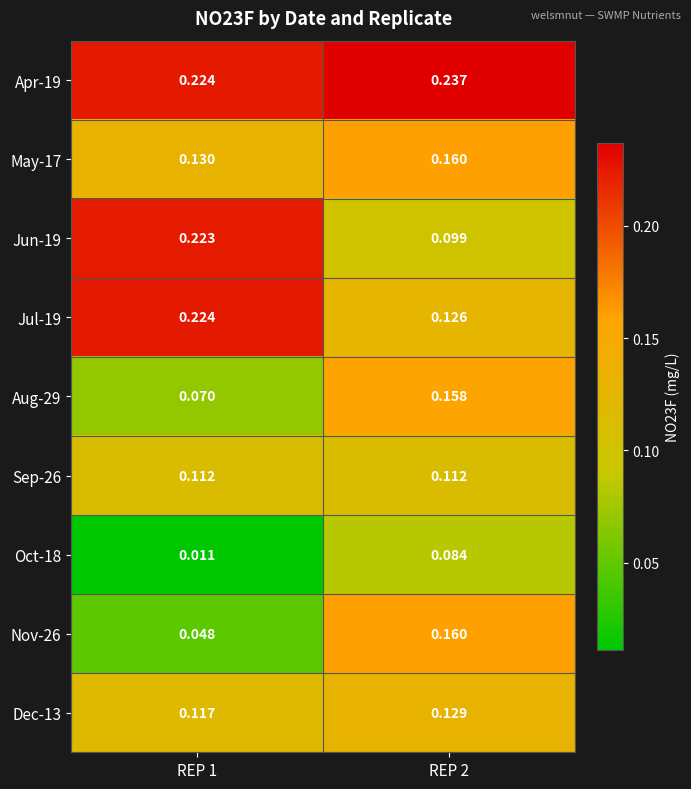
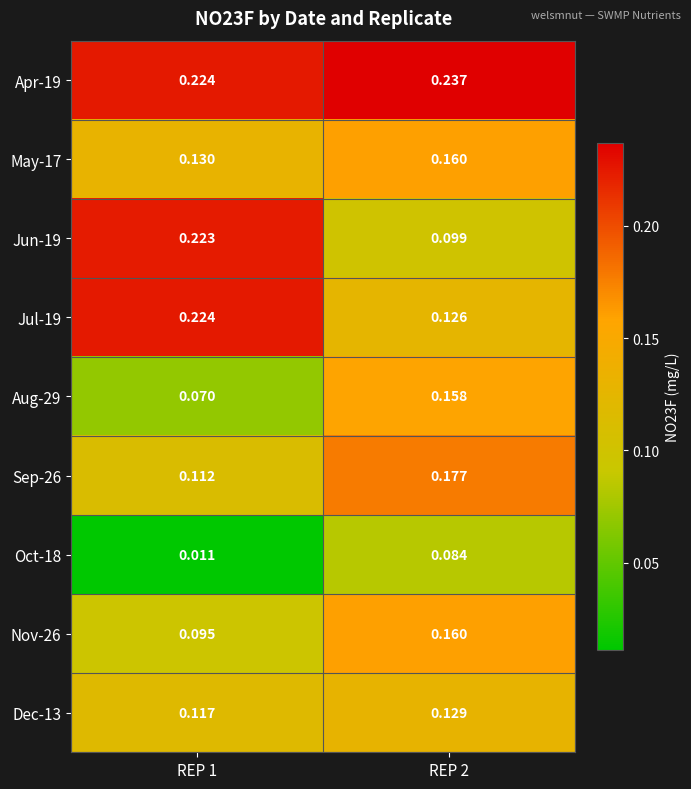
Sep-26, REP 2: 0.112 -> 0.177
Nov-26, REP 1: 0.048 -> 0.095
